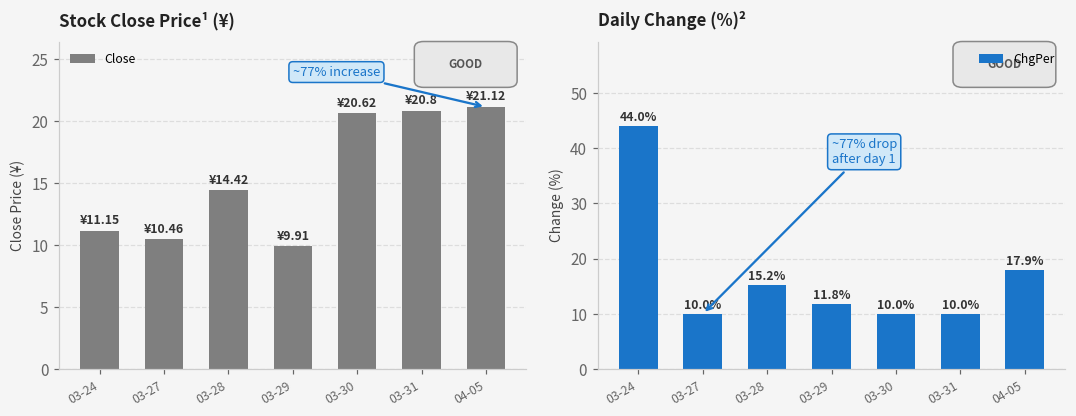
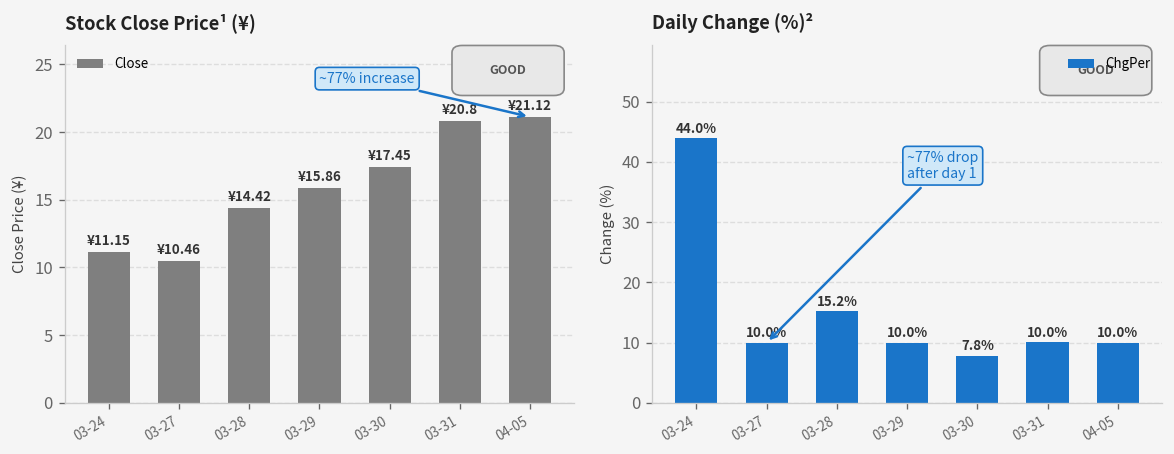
Stock Close Price¹ (¥), 03-29: ¥9.91 -> ¥15.86
Stock Close Price¹ (¥), 03-30: ¥20.62 -> ¥17.45
Daily Change (%)², 03-29: 11.8% -> 10.0%
Daily Change (%)², 03-30: 10.0% -> 7.8%
Daily Change (%)², 04-05: 17.9% -> 10.0%
